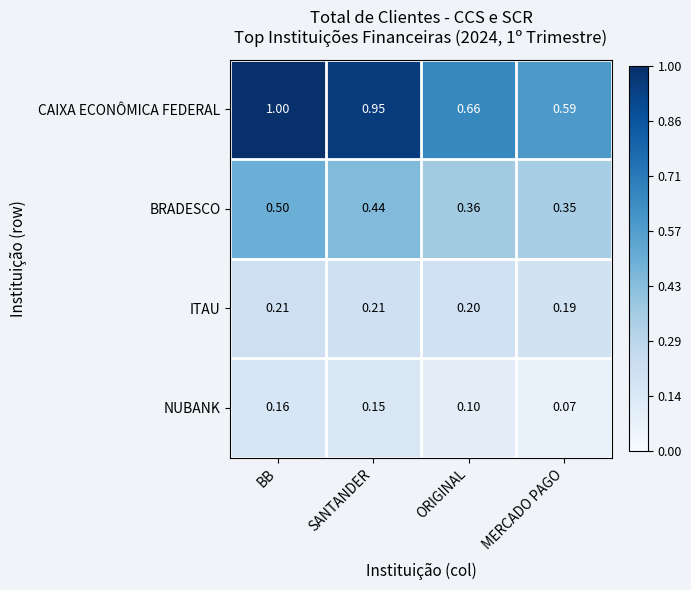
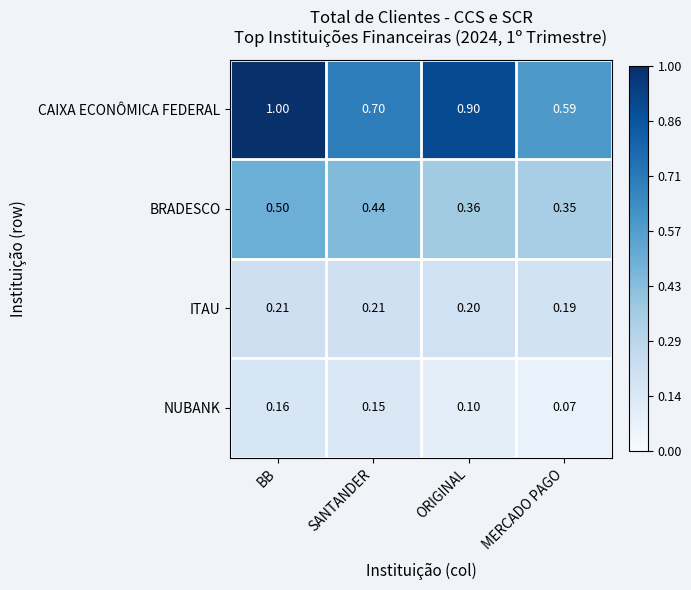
CAIXA ECONÔMICA FEDERAL, SANTANDER: 0.95 -> 0.70
CAIXA ECONÔMICA FEDERAL, ORIGINAL: 0.66 -> 0.90
